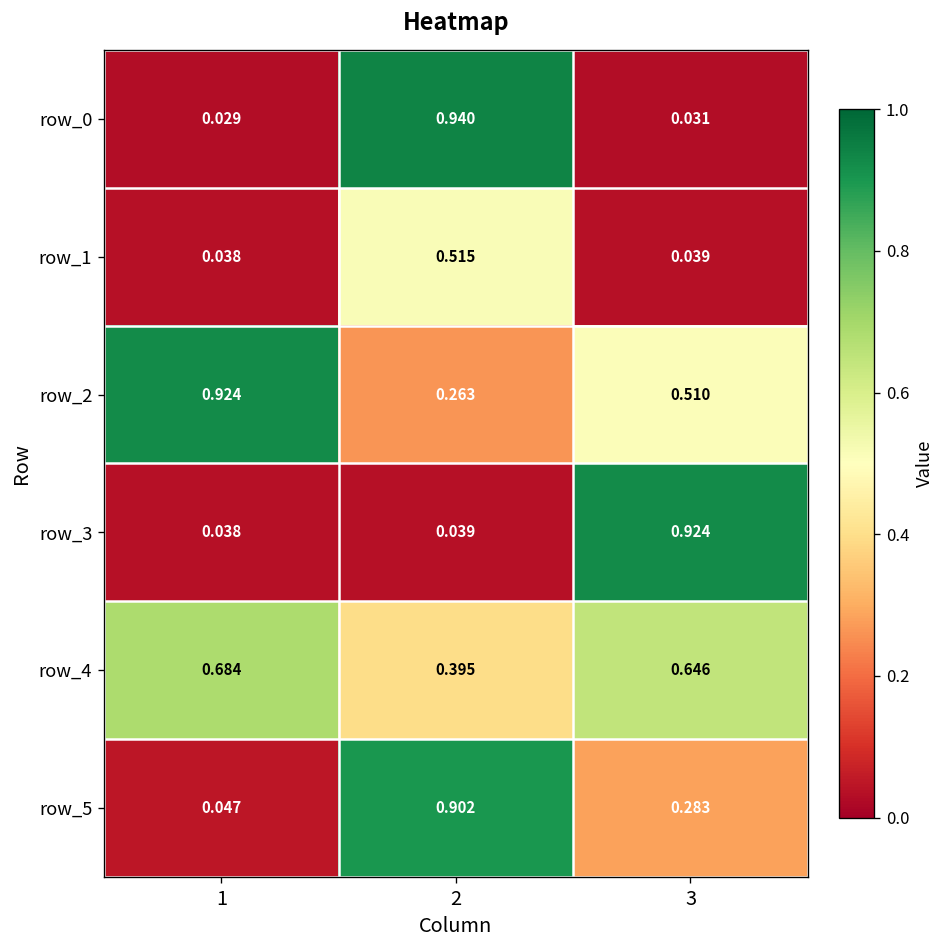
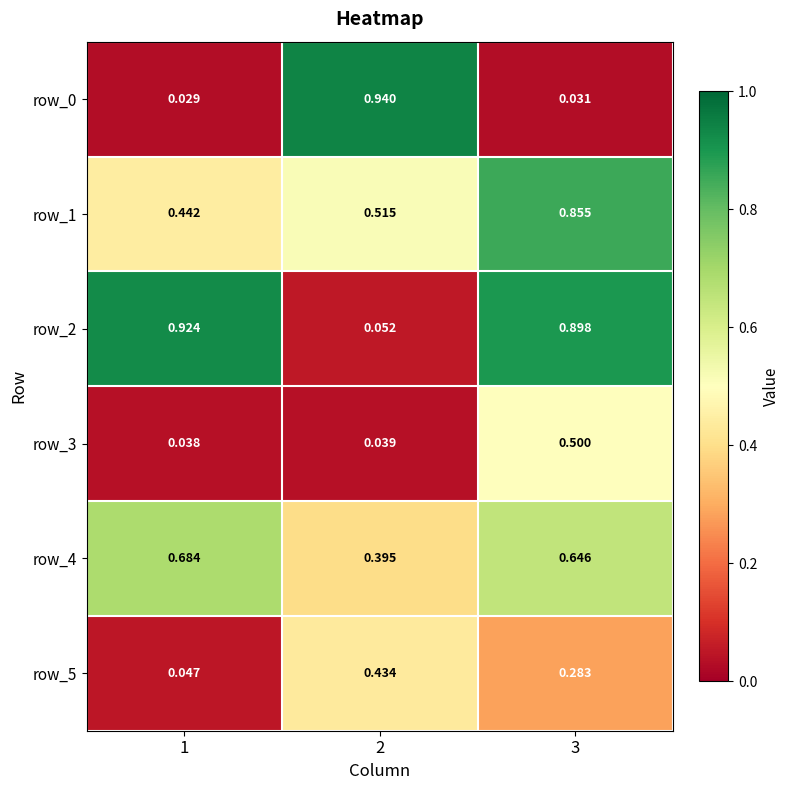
row_1, 1: 0.038 -> 0.442
row_1, 3: 0.039 -> 0.855
row_2, 2: 0.263 -> 0.052
row_2, 3: 0.510 -> 0.898
row_3, 3: 0.924 -> 0.500
row_5, 2: 0.902 -> 0.434
